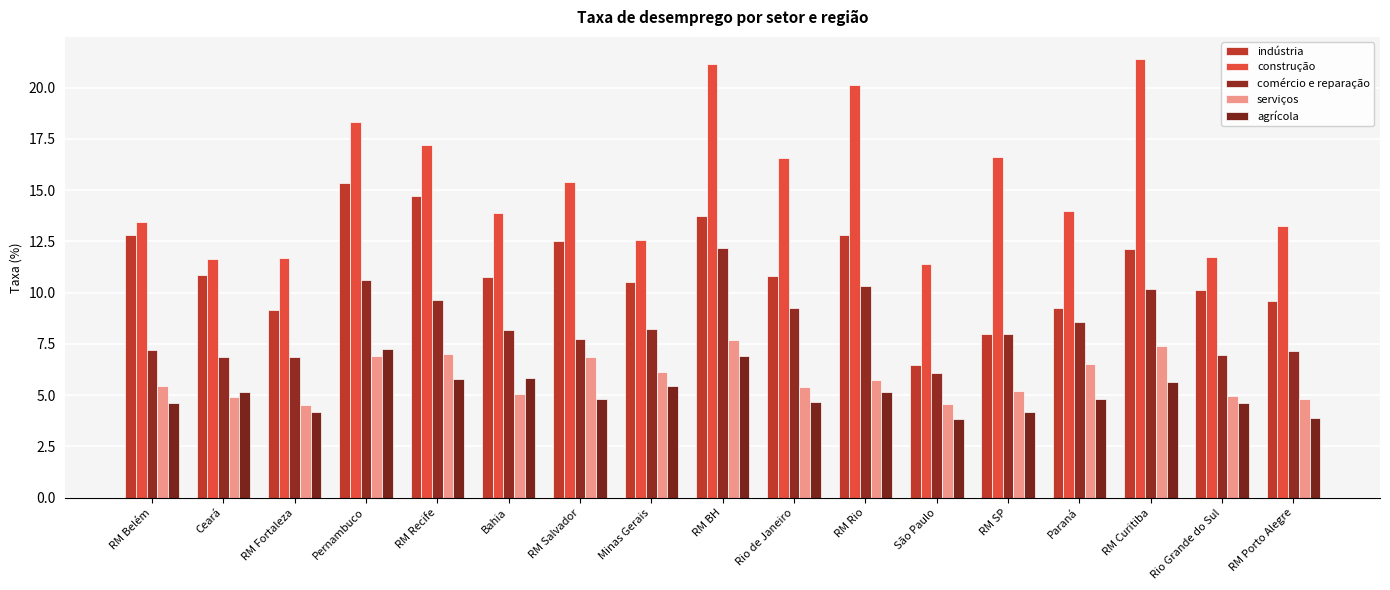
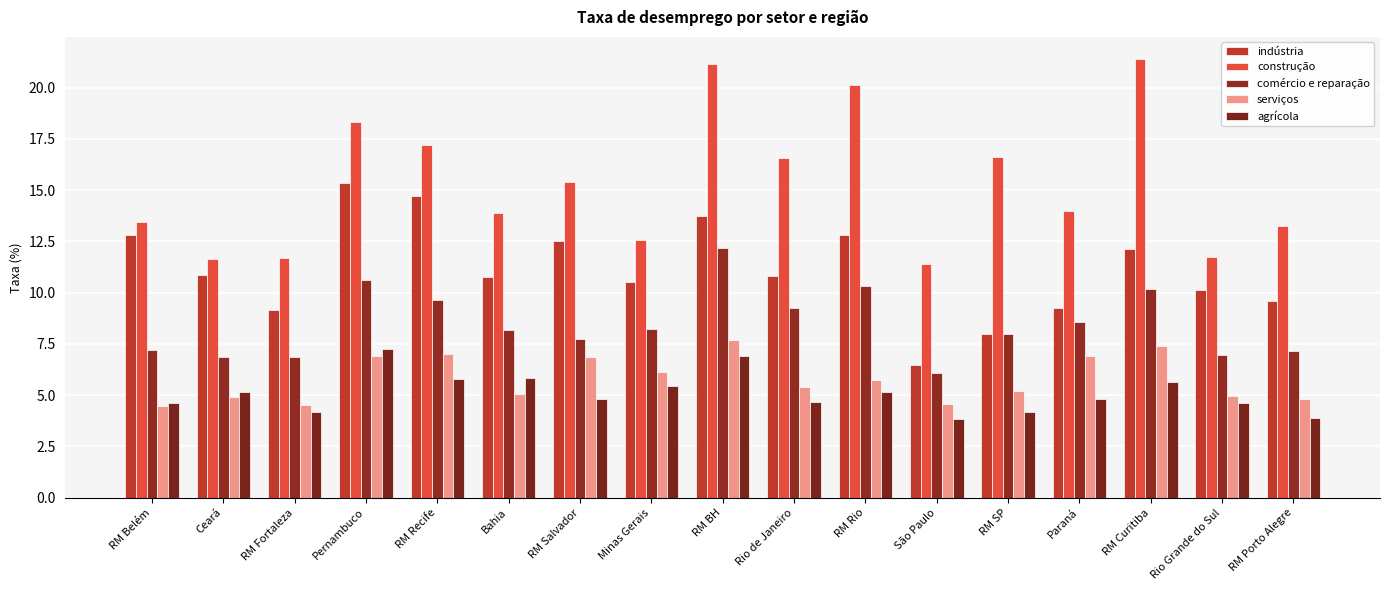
serviços, RM Belém: 5.4 -> 4.5
serviços, Paraná: 6.5 -> 6.9
